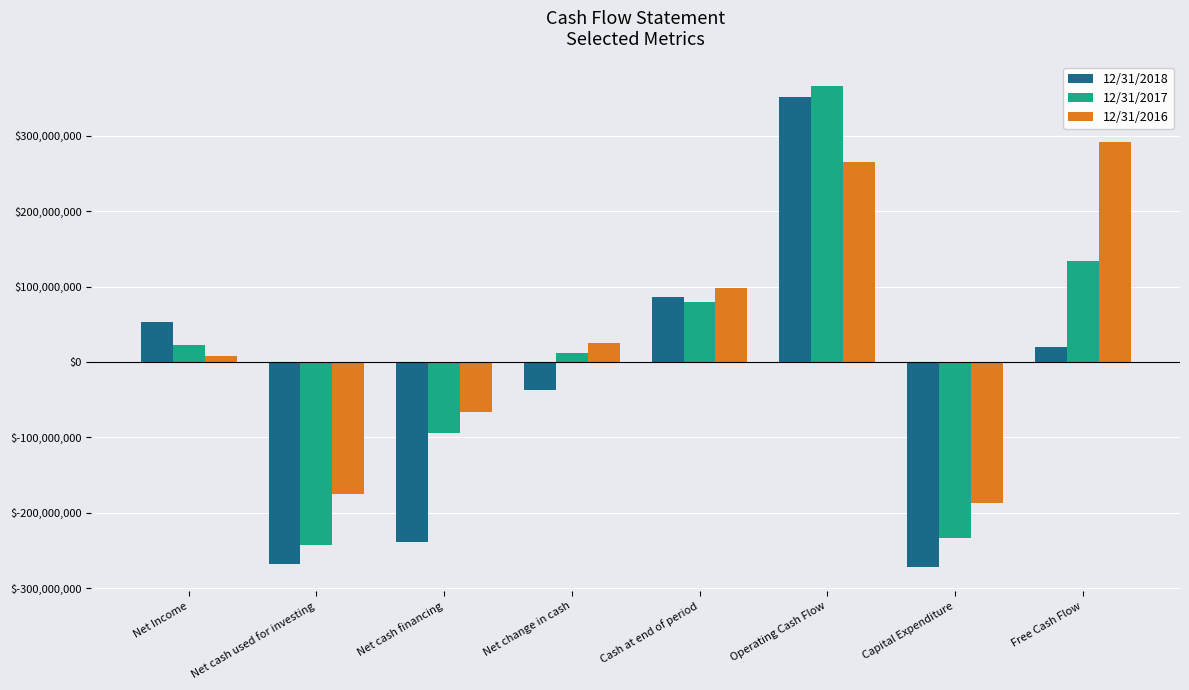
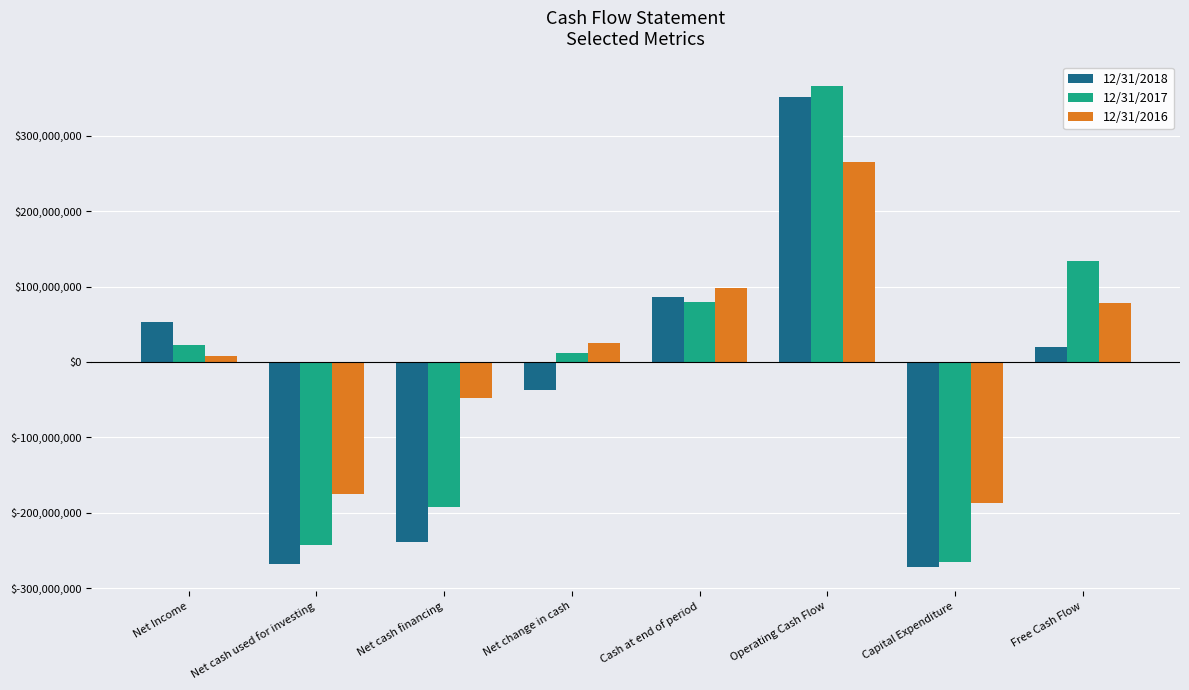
12/31/2017, Net cash financing: $-90,000,000 -> $-190,000,000
12/31/2016, Net cash financing: $-70,000,000 -> $-50,000,000
12/31/2017, Capital Expenditure: $-230,000,000 -> $-270,000,000
12/31/2016, Free Cash Flow: $290,000,000 -> $80,000,000
